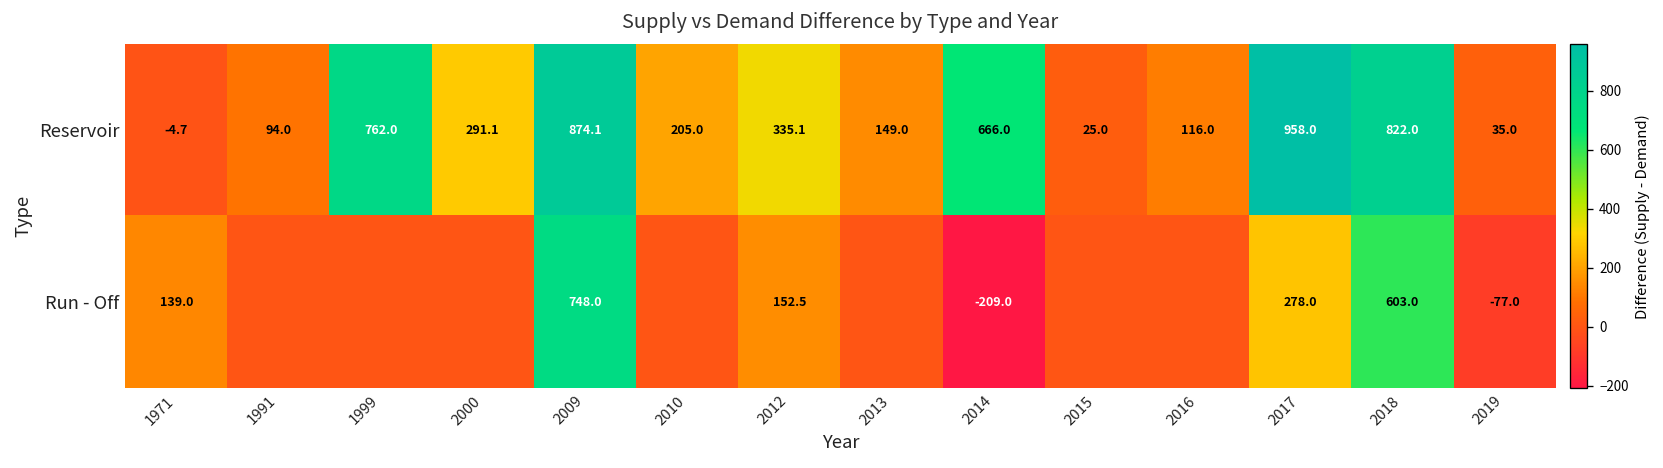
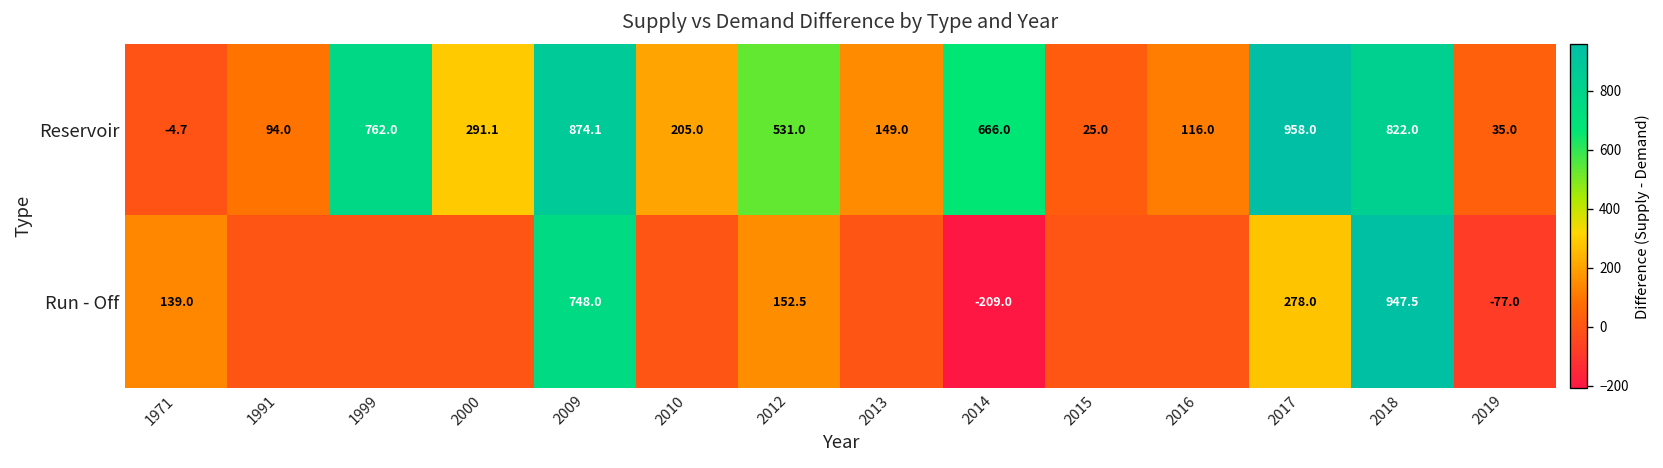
Reservoir, 2012: 335.1 -> 531.0
Run - Off, 2018: 603.0 -> 947.5
